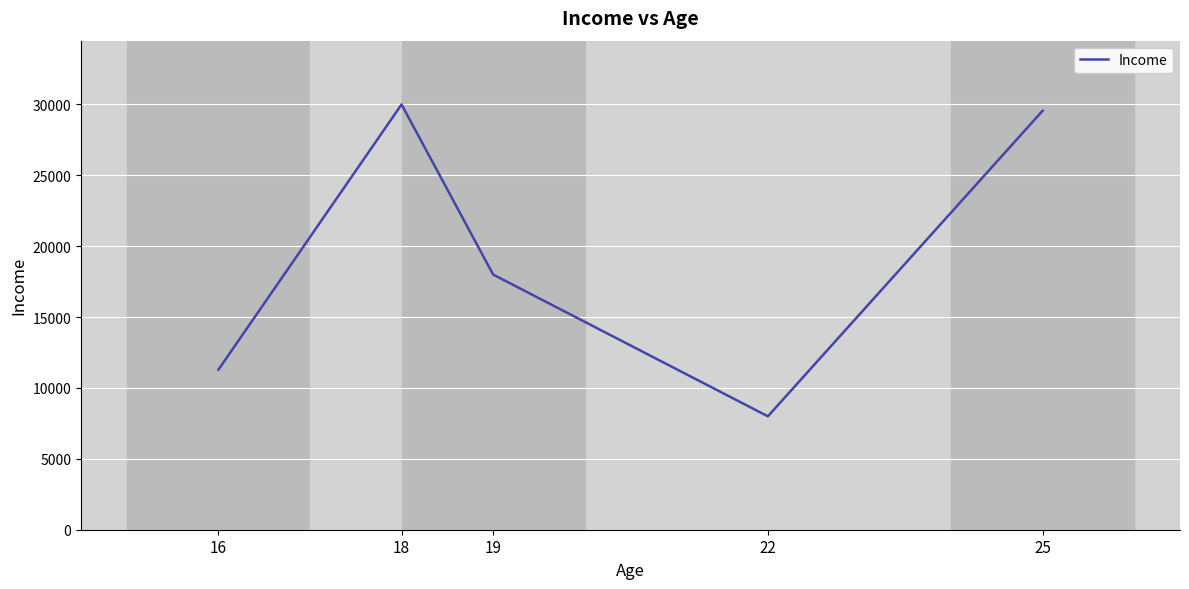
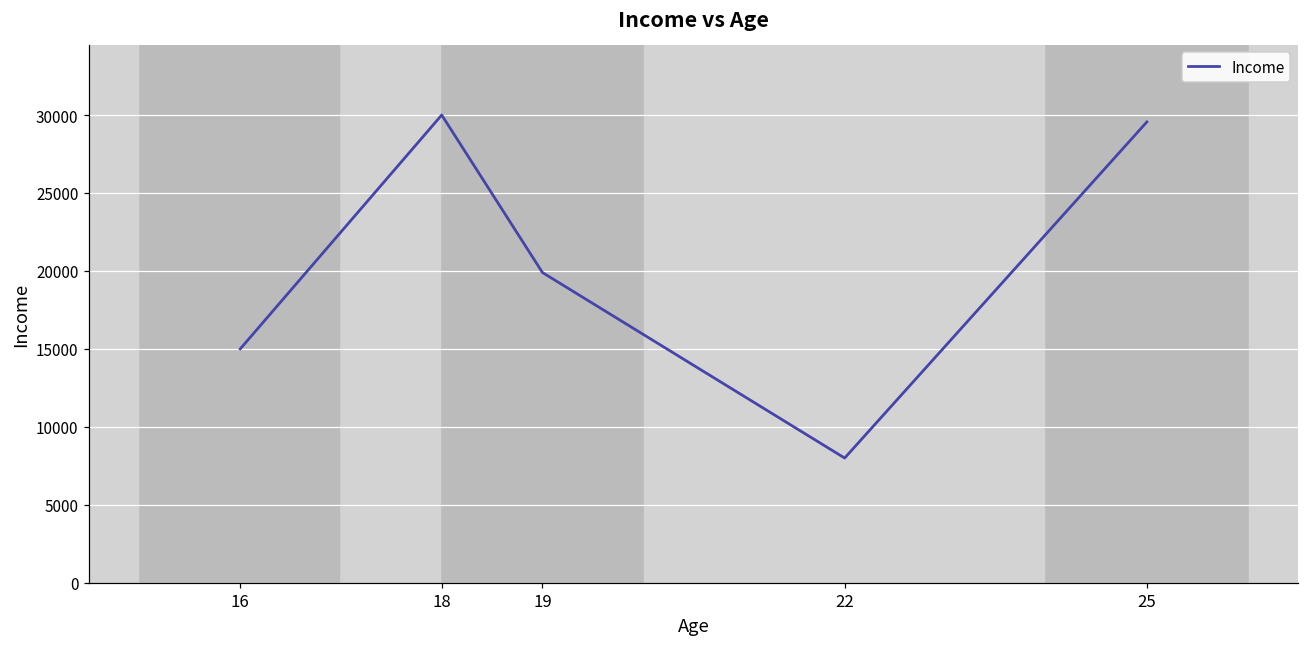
16: 11300 -> 15000
19: 18000 -> 19900
